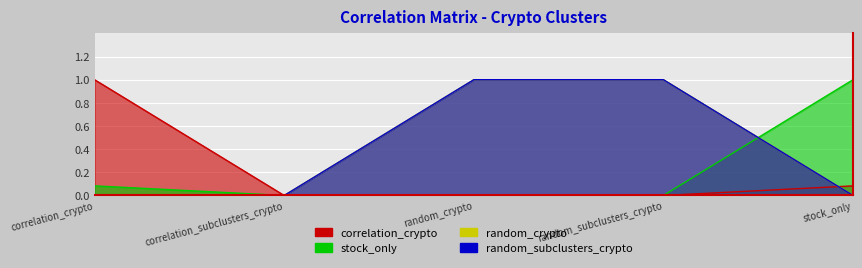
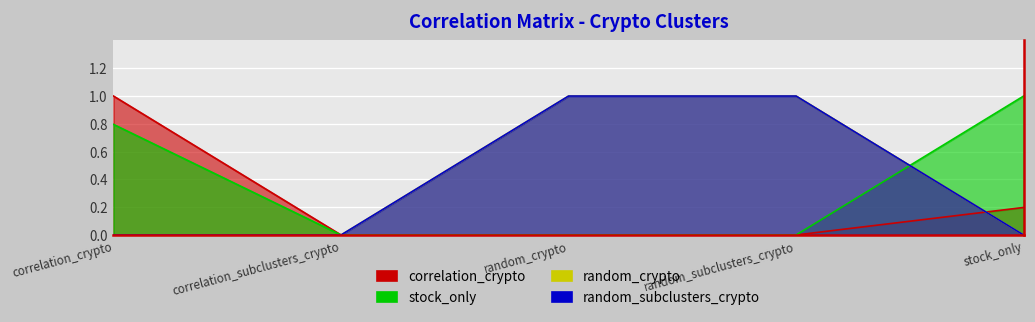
stock_only, correlation_crypto: 0.08 -> 0.80
correlation_crypto, stock_only: 0.08 -> 0.20
